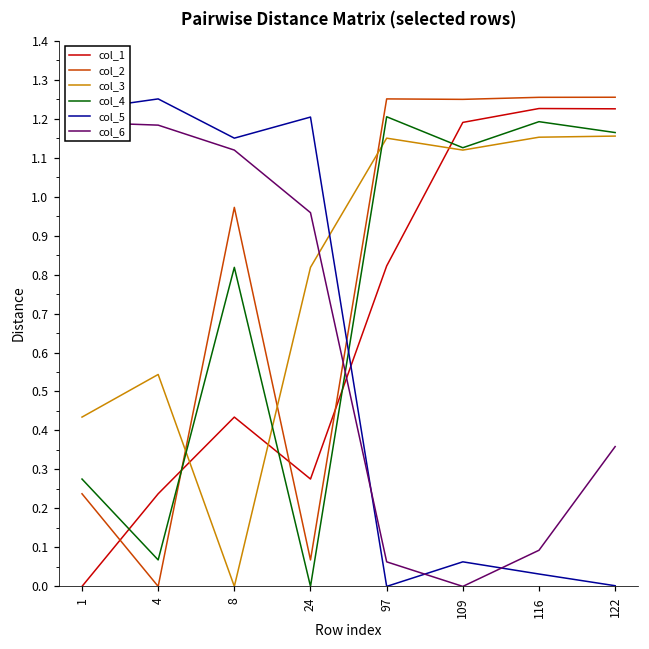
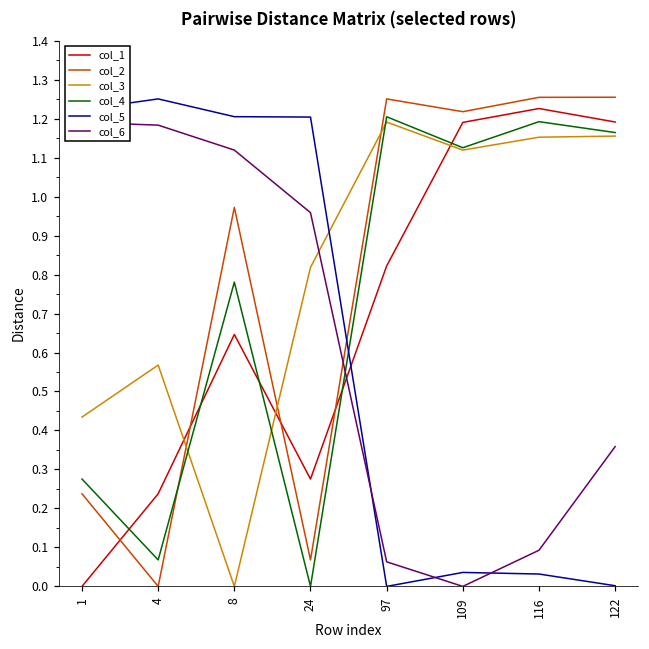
col_3, 4: 0.54 -> 0.57
col_1, 8: 0.43 -> 0.65
col_4, 8: 0.82 -> 0.78
col_5, 8: 1.15 -> 1.20
col_3, 97: 1.15 -> 1.19
col_2, 109: 1.25 -> 1.22
col_5, 109: 0.06 -> 0.04
col_1, 122: 1.23 -> 1.19
